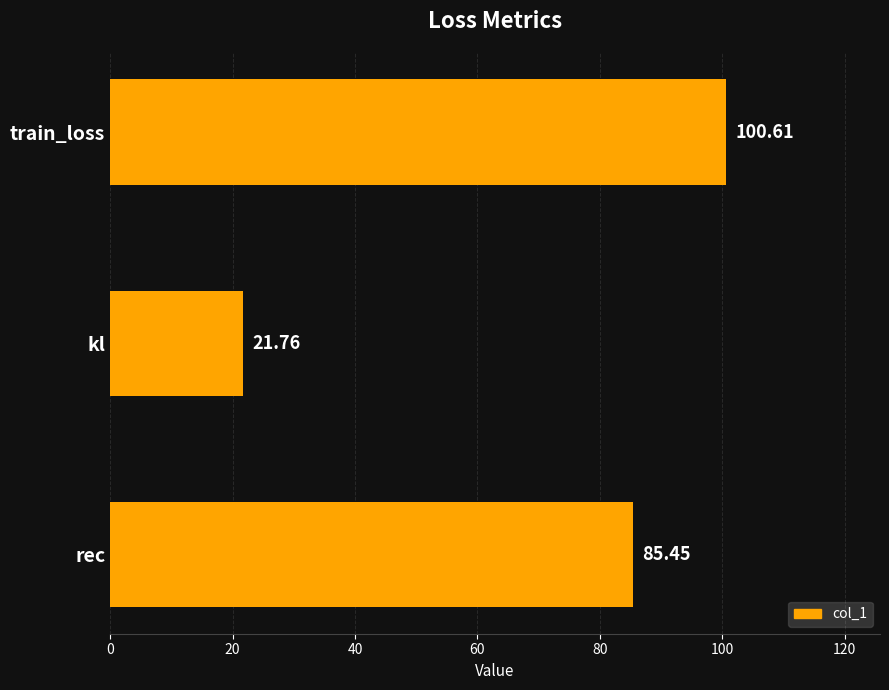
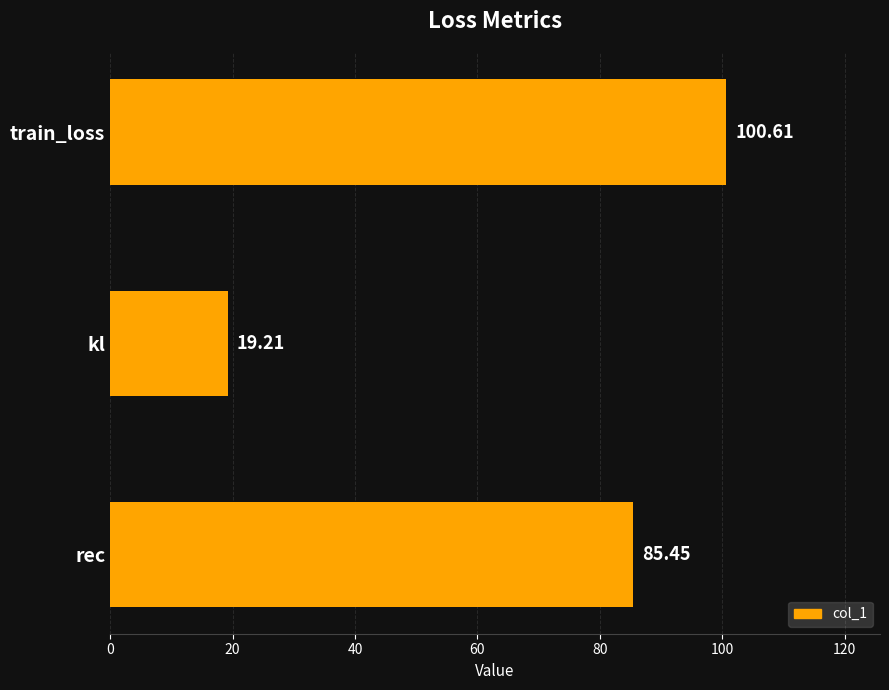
kl: 21.76 -> 19.21
